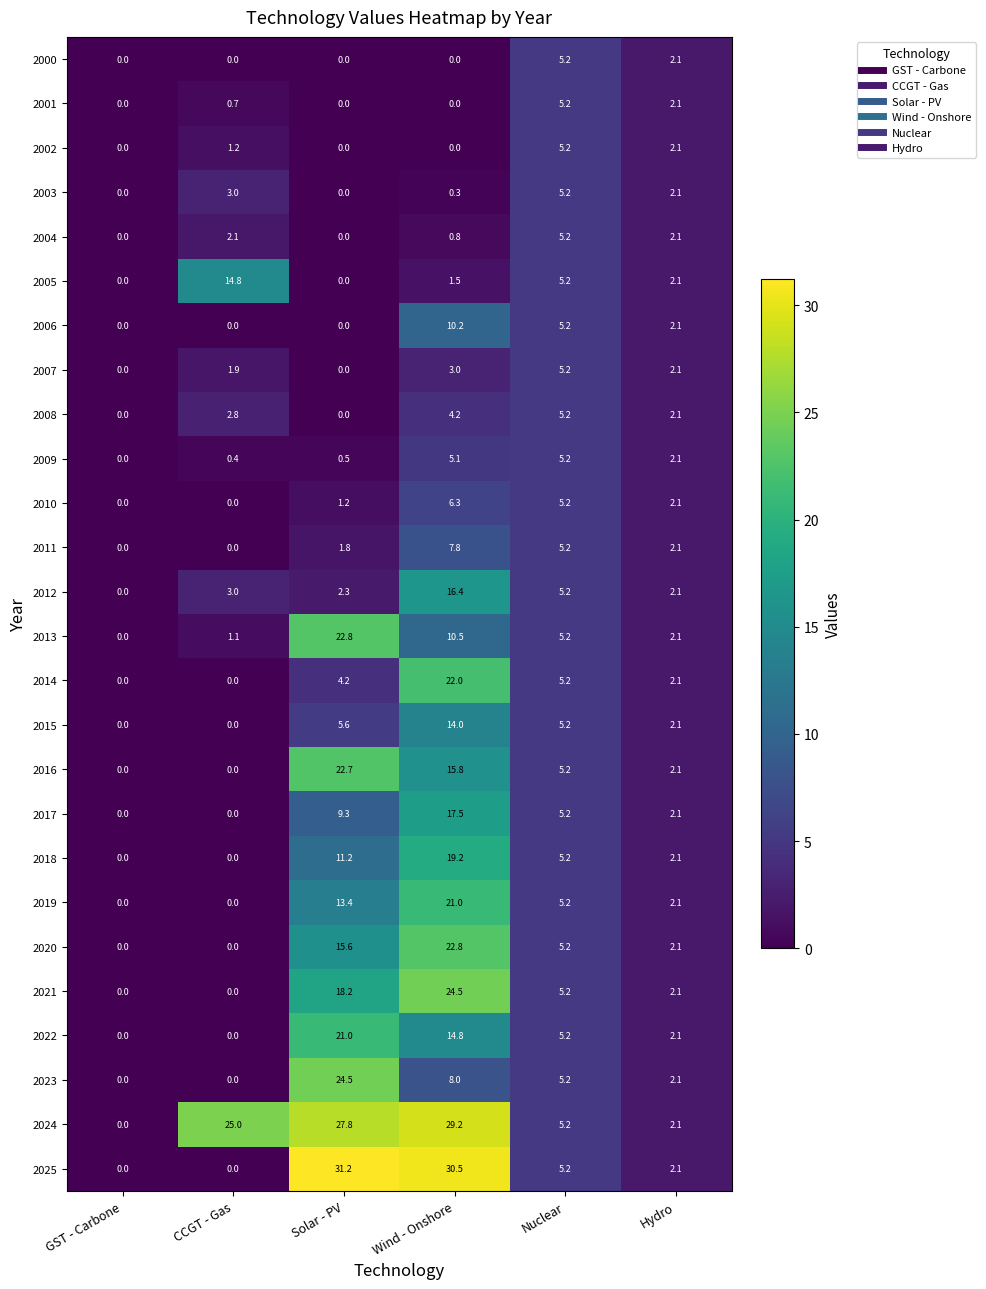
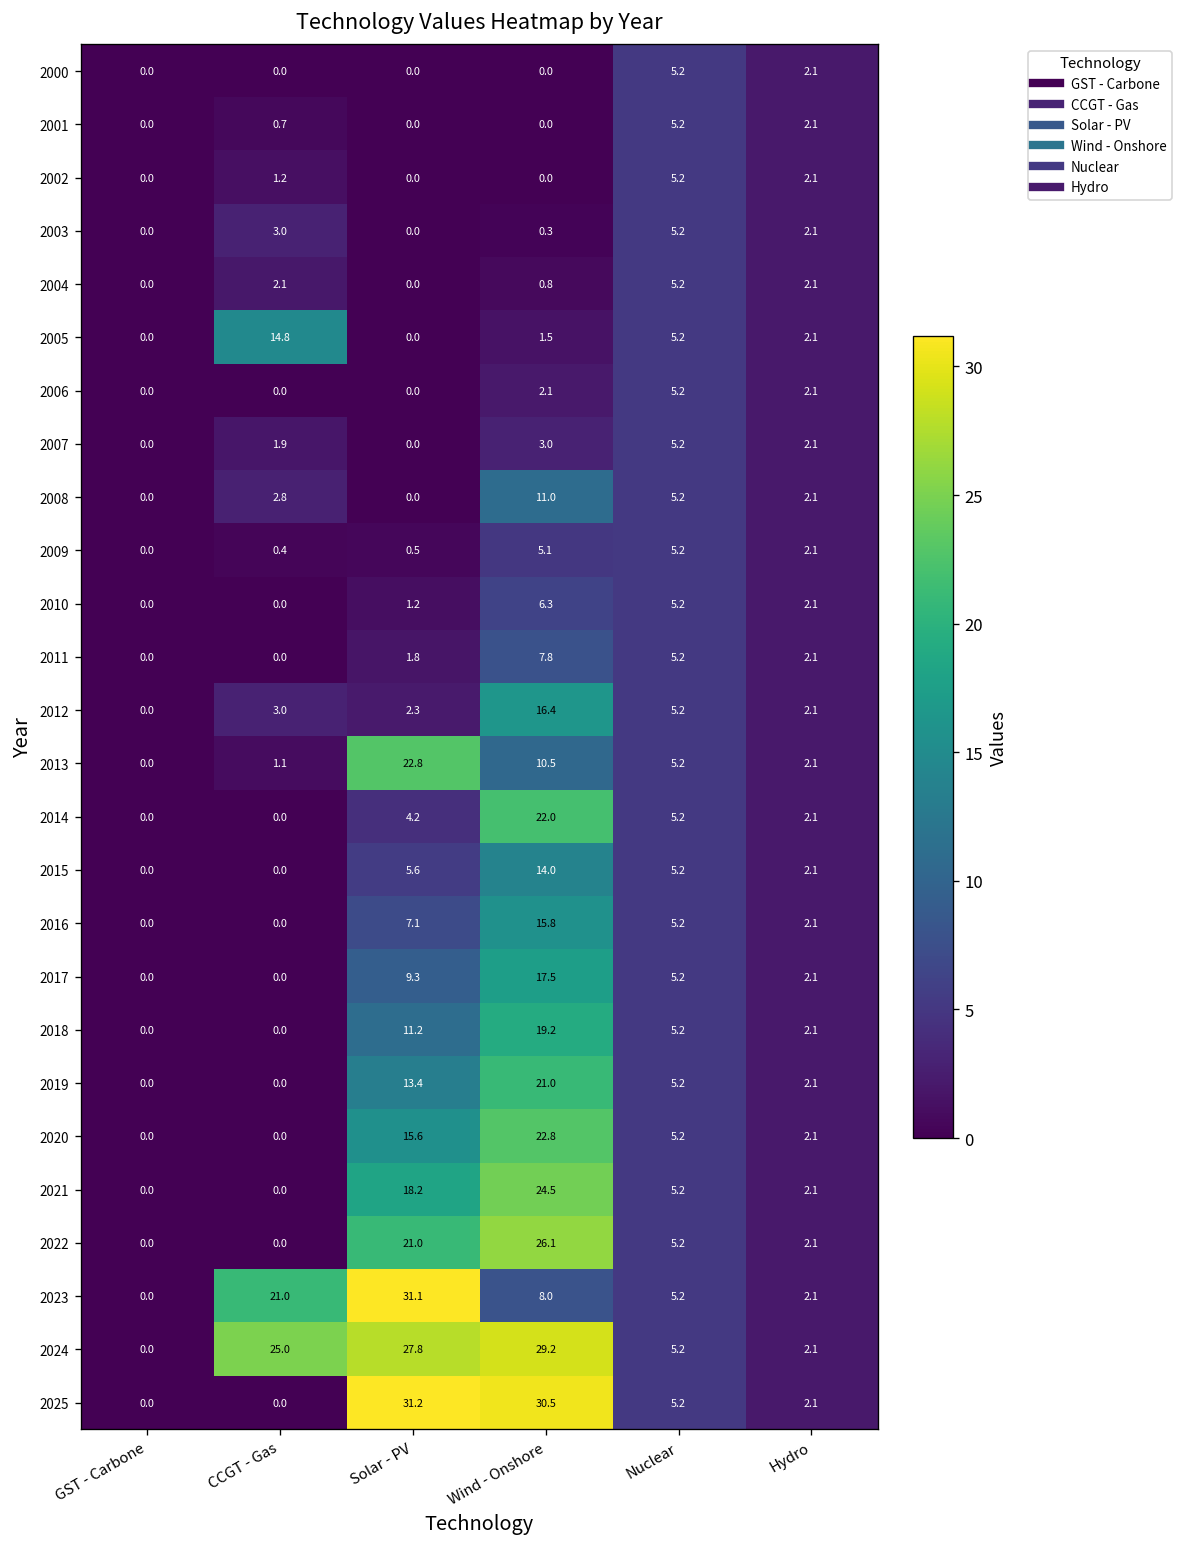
2006, Wind - Onshore: 10.2 -> 2.1
2008, Wind - Onshore: 4.2 -> 11.0
2016, Solar - PV: 22.7 -> 7.1
2022, Wind - Onshore: 14.8 -> 26.1
2023, CCGT - Gas: 0.0 -> 21.0
2023, Solar - PV: 24.5 -> 31.1
